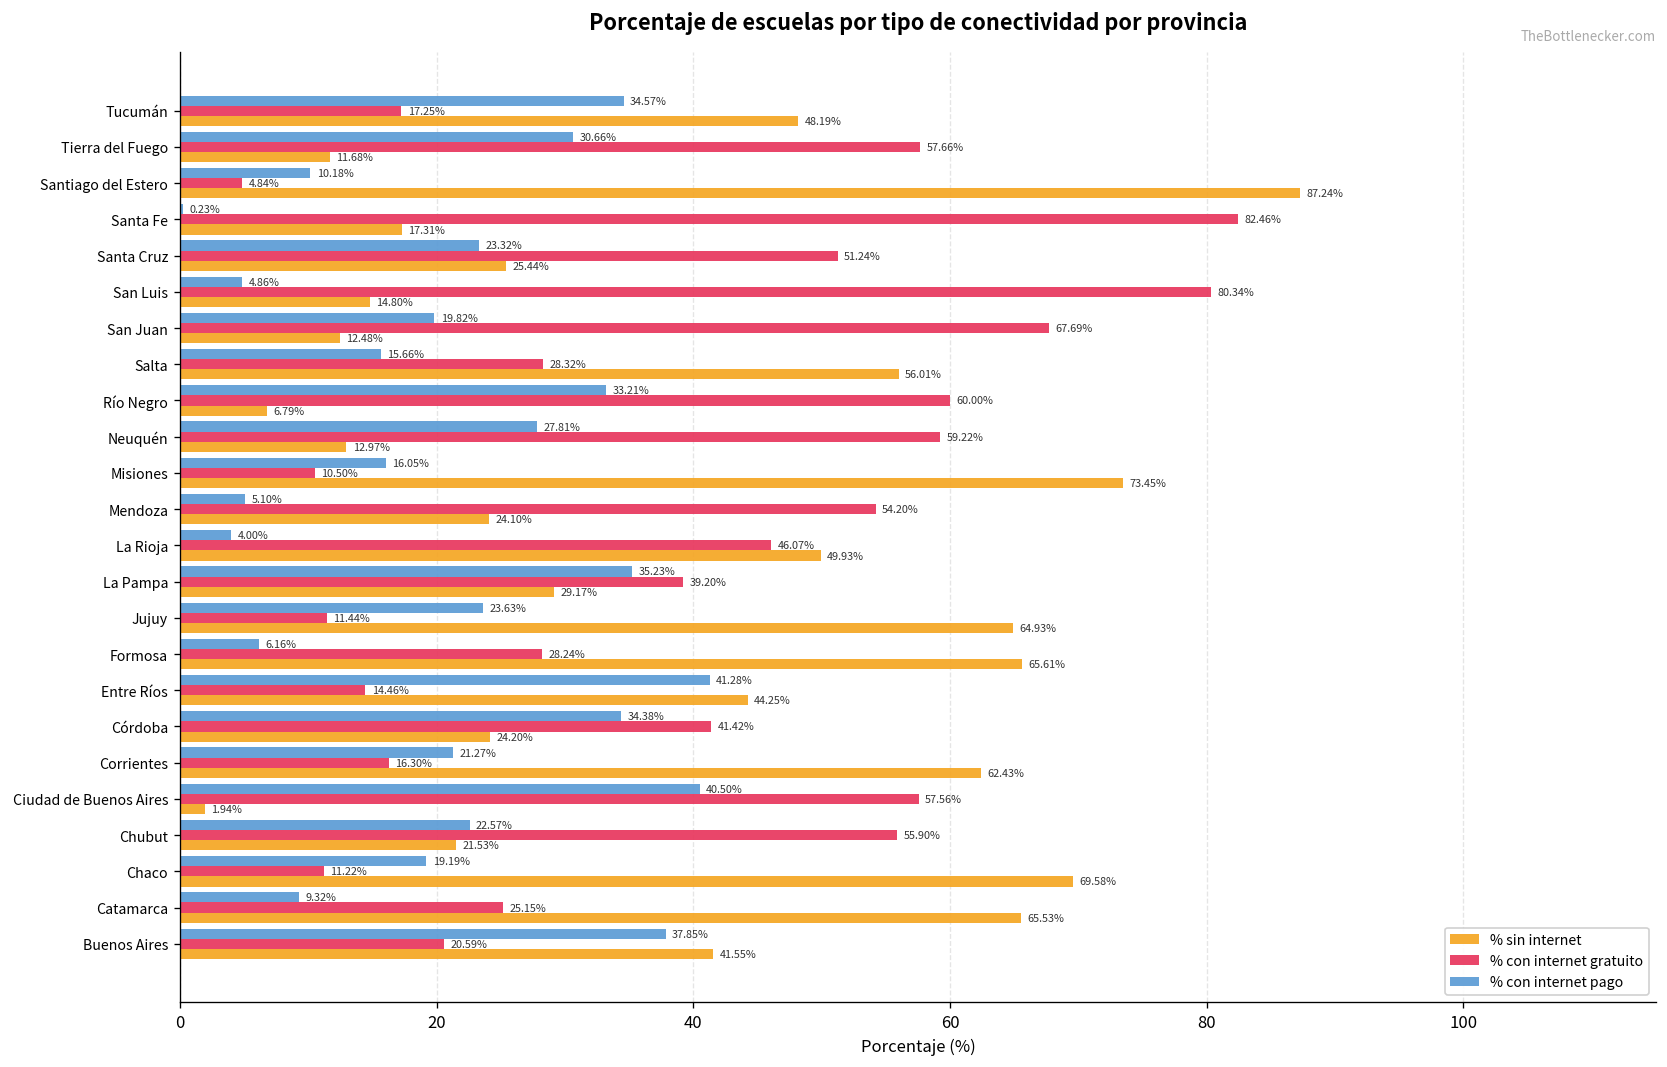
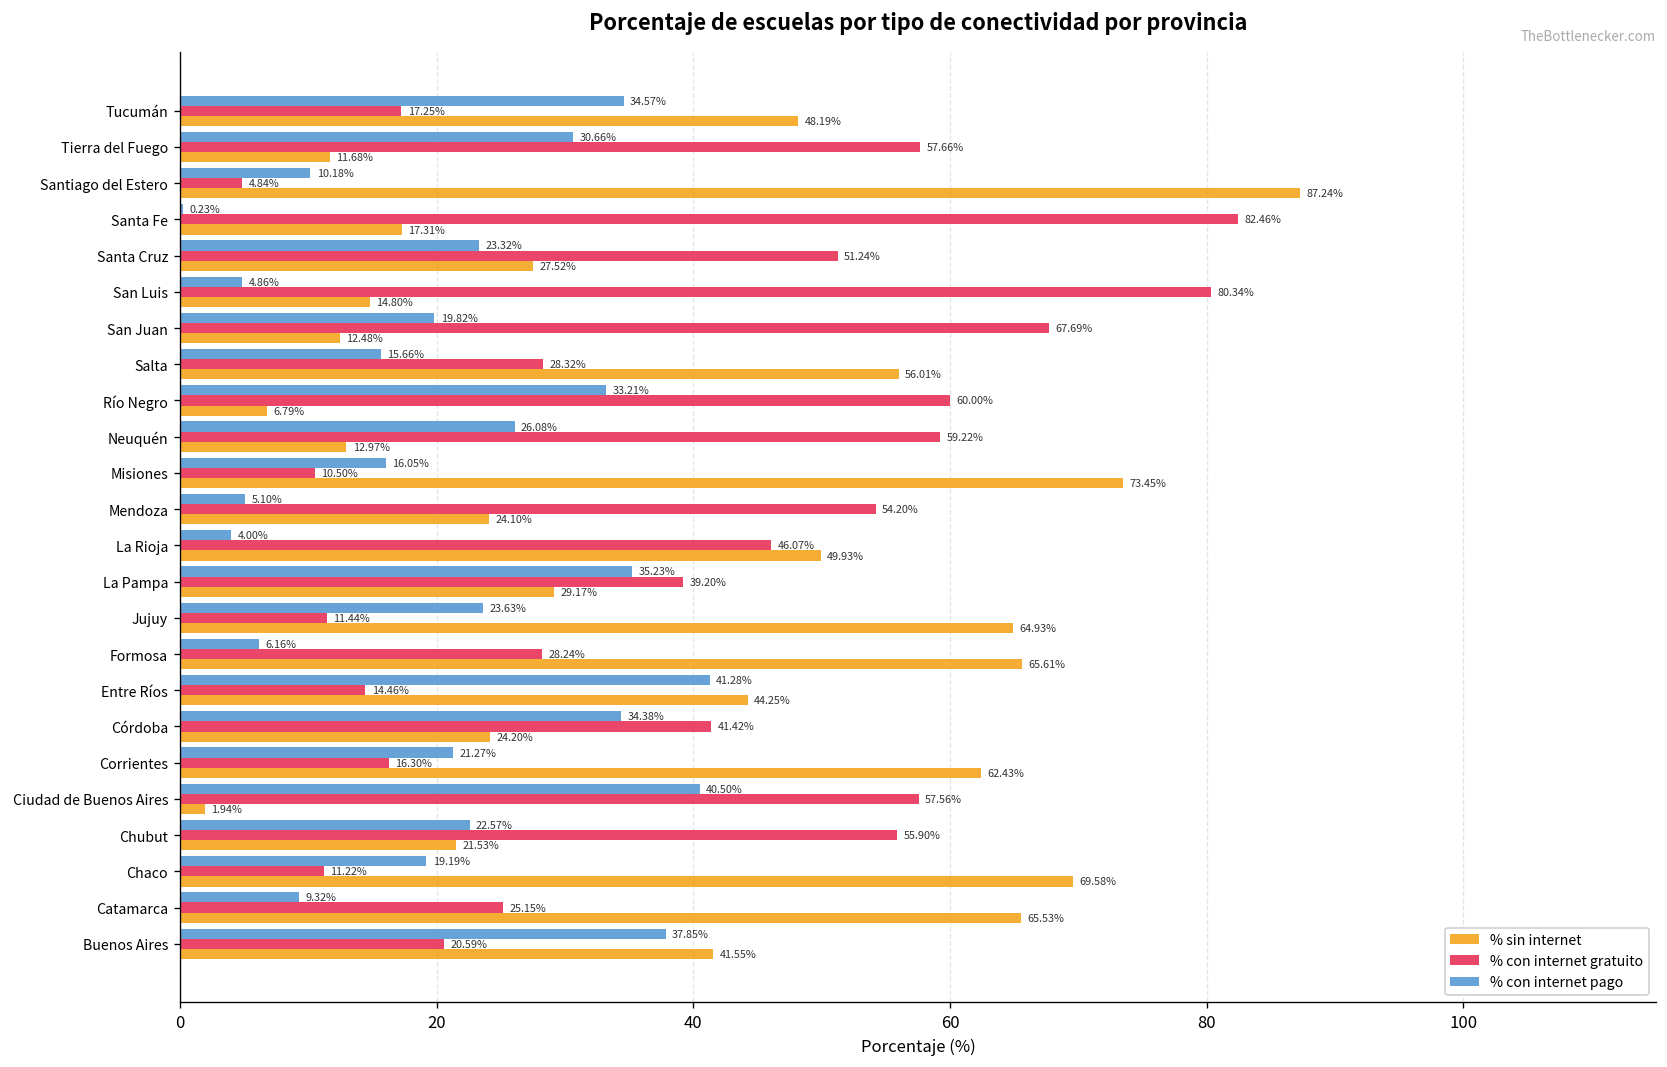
% sin internet, Santa Cruz: 25.44% -> 27.52%
% con internet pago, Neuquén: 27.81% -> 26.08%
